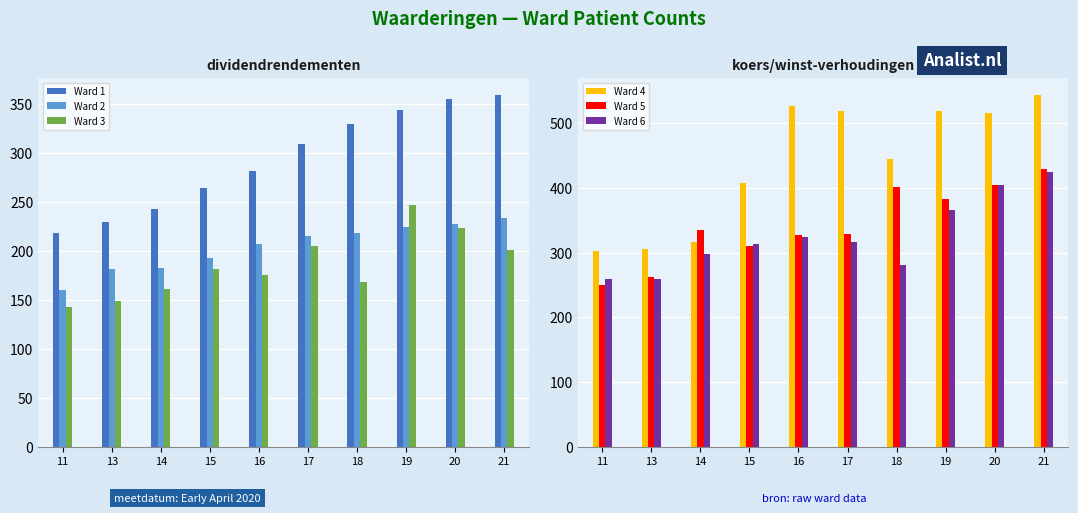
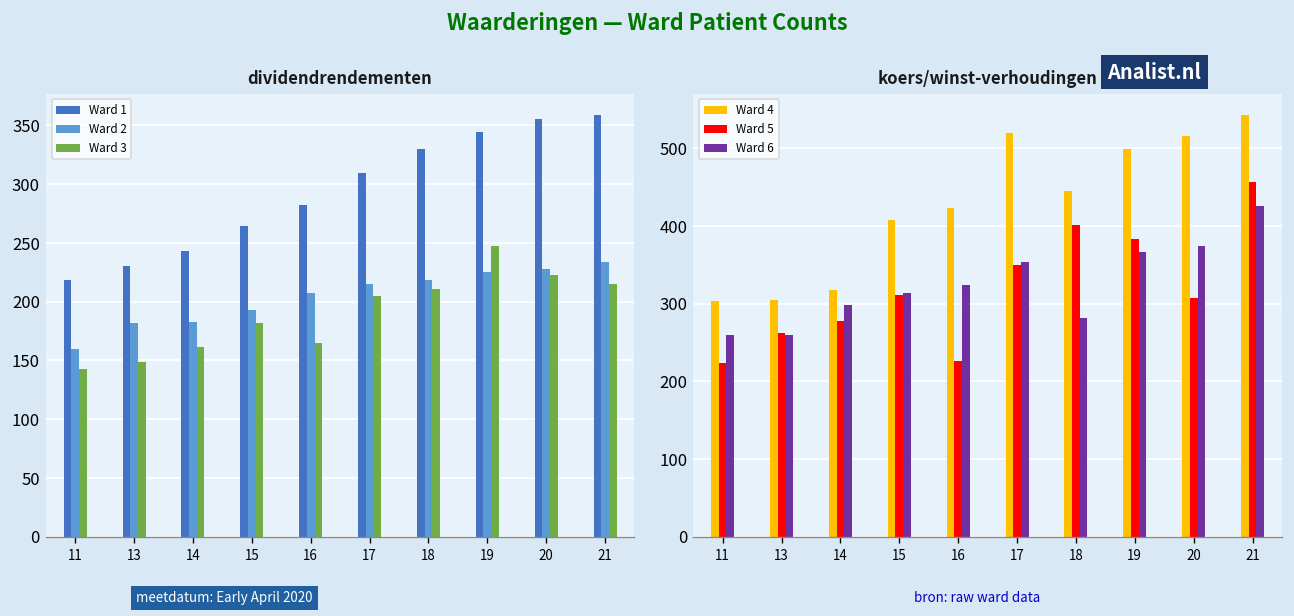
dividendrendementen, Ward 3, 16: 180 -> 170
dividendrendementen, Ward 3, 18: 170 -> 210
dividendrendementen, Ward 3, 21: 200 -> 220
koers/winst-verhoudingen, Ward 5, 11: 250 -> 220
koers/winst-verhoudingen, Ward 5, 14: 340 -> 280
koers/winst-verhoudingen, Ward 4, 16: 530 -> 420
koers/winst-verhoudingen, Ward 5, 16: 330 -> 230
koers/winst-verhoudingen, Ward 5, 17: 330 -> 350
koers/winst-verhoudingen, Ward 6, 17: 320 -> 350
koers/winst-verhoudingen, Ward 4, 19: 520 -> 500
koers/winst-verhoudingen, Ward 5, 20: 400 -> 310
koers/winst-verhoudingen, Ward 6, 20: 400 -> 370
koers/winst-verhoudingen, Ward 5, 21: 430 -> 460
